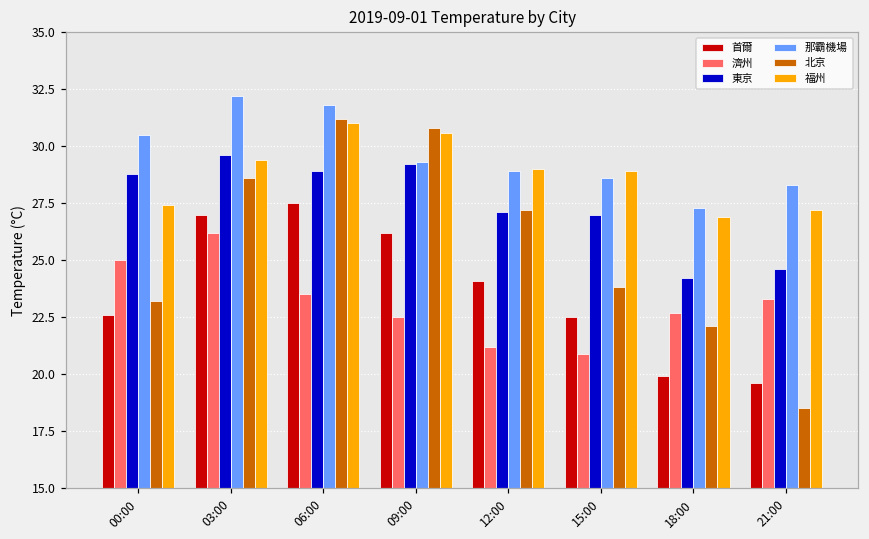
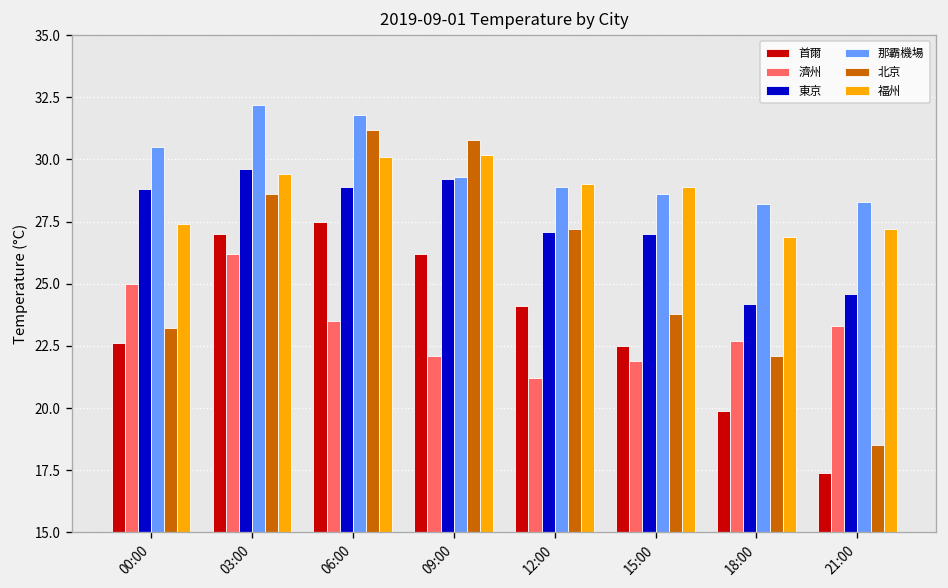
福州, 06:00: 31.0 -> 30.1
濟州, 09:00: 22.5 -> 22.1
福州, 09:00: 30.6 -> 30.2
濟州, 15:00: 20.9 -> 21.9
那霸機場, 18:00: 27.3 -> 28.2
首爾, 21:00: 19.6 -> 17.4
